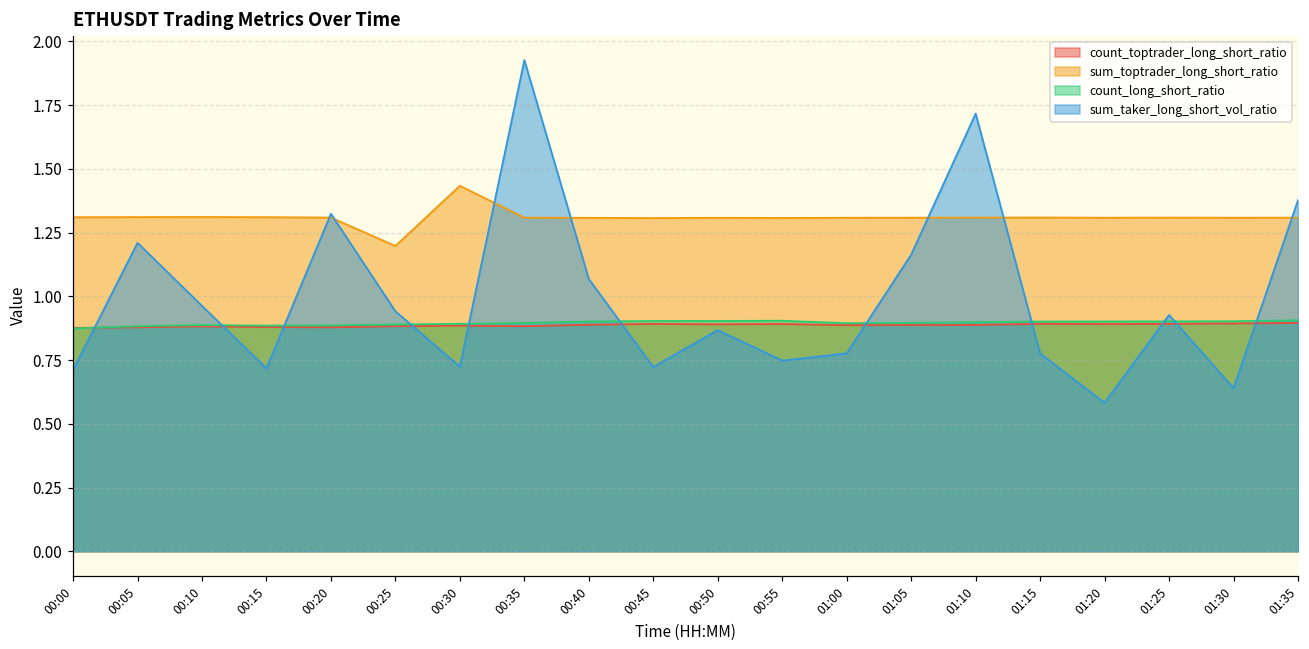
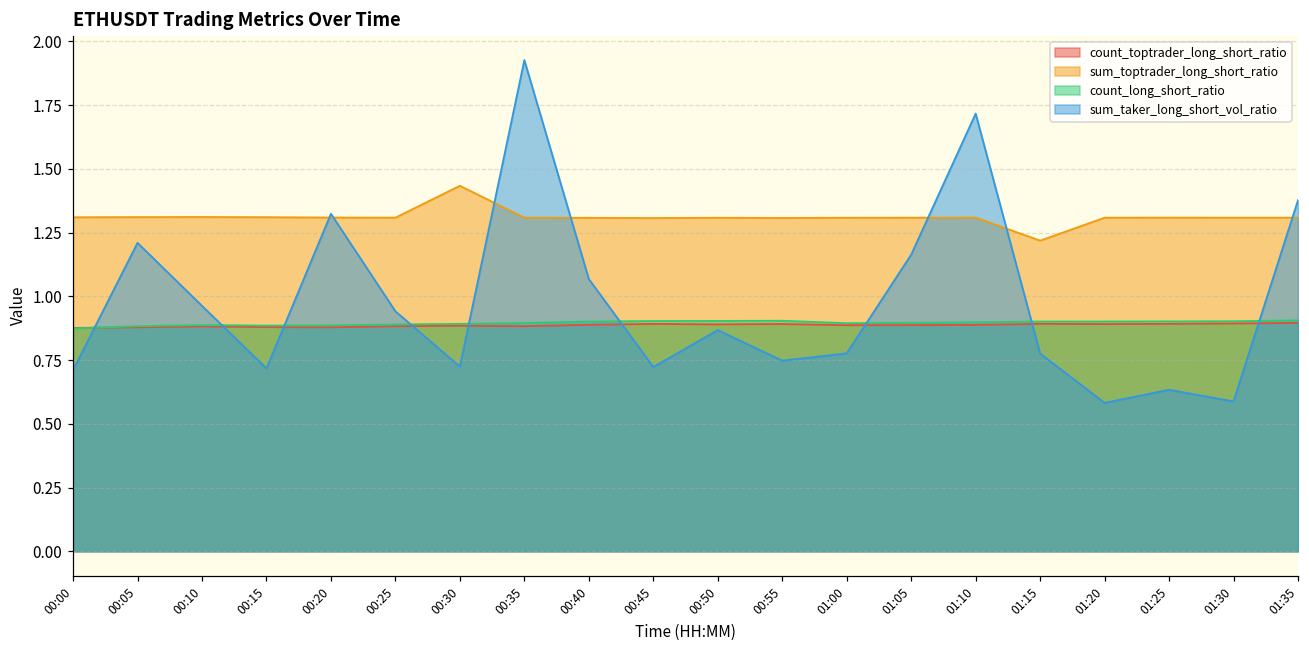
sum_toptrader_long_short_ratio, 00:25: 1.20 -> 1.31
sum_toptrader_long_short_ratio, 01:15: 1.31 -> 1.22
sum_taker_long_short_vol_ratio, 01:25: 0.93 -> 0.63
sum_taker_long_short_vol_ratio, 01:30: 0.64 -> 0.59
